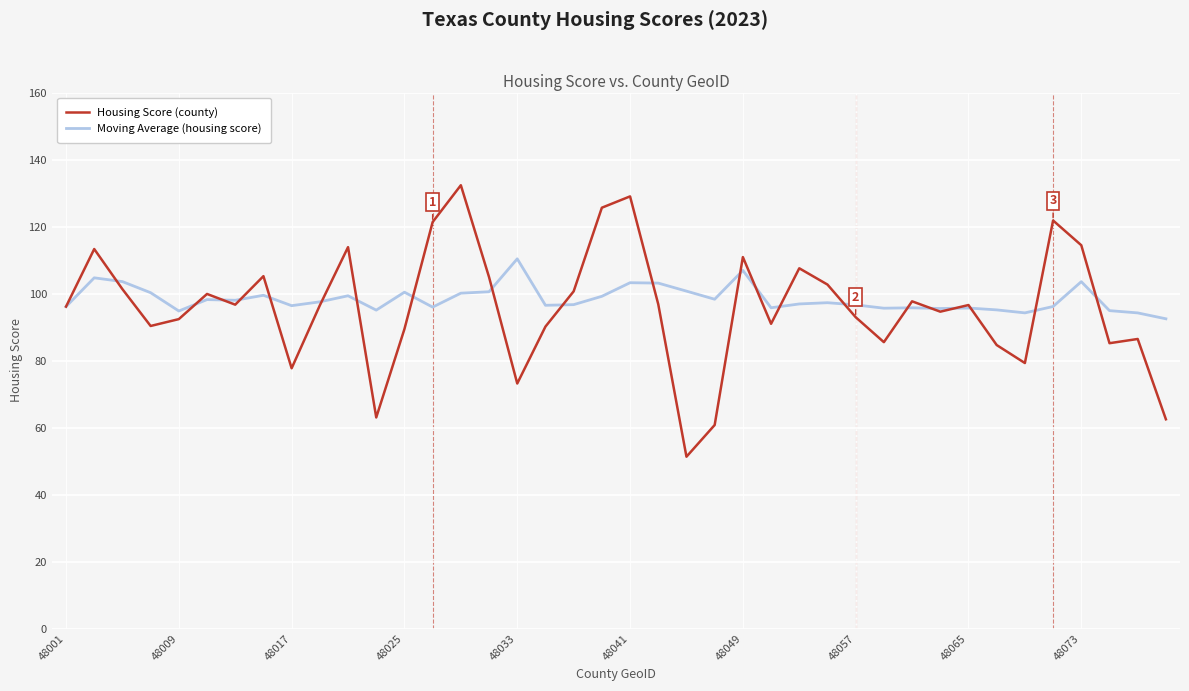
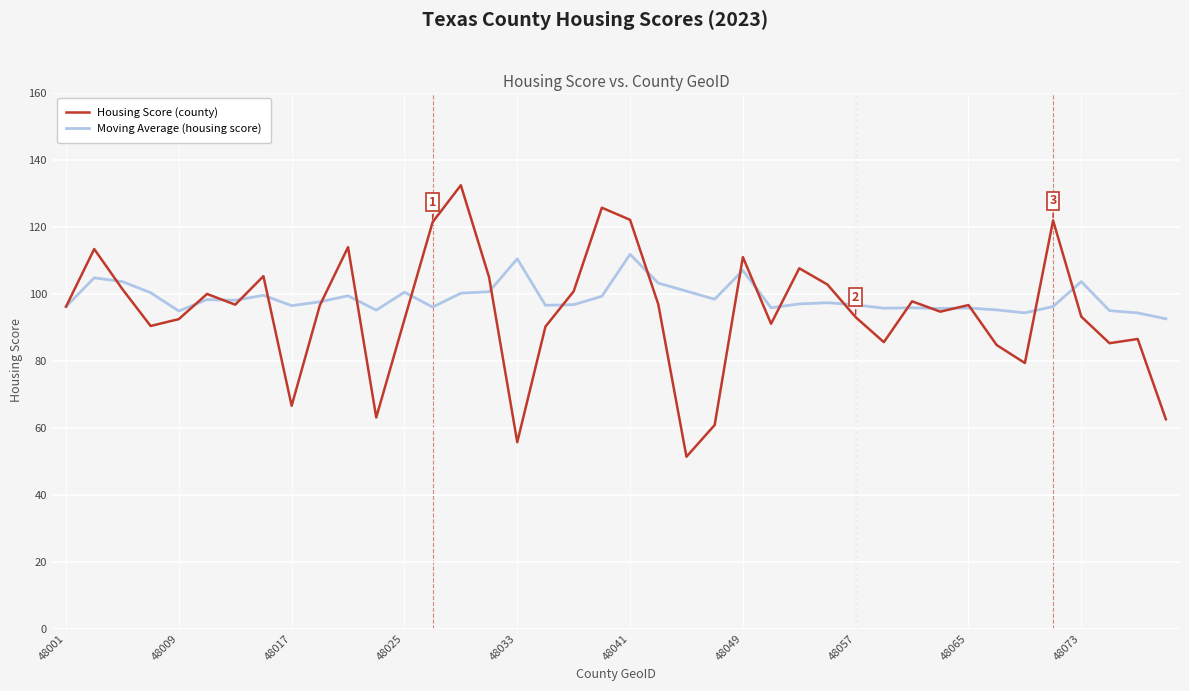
Housing Score (county), 48017: 78 -> 67
Housing Score (county), 48025: 89 -> 92
Housing Score (county), 48033: 73 -> 56
Housing Score (county), 48041: 129 -> 122
Moving Average (housing score), 48041: 103 -> 112
Housing Score (county), 48073: 114 -> 93
